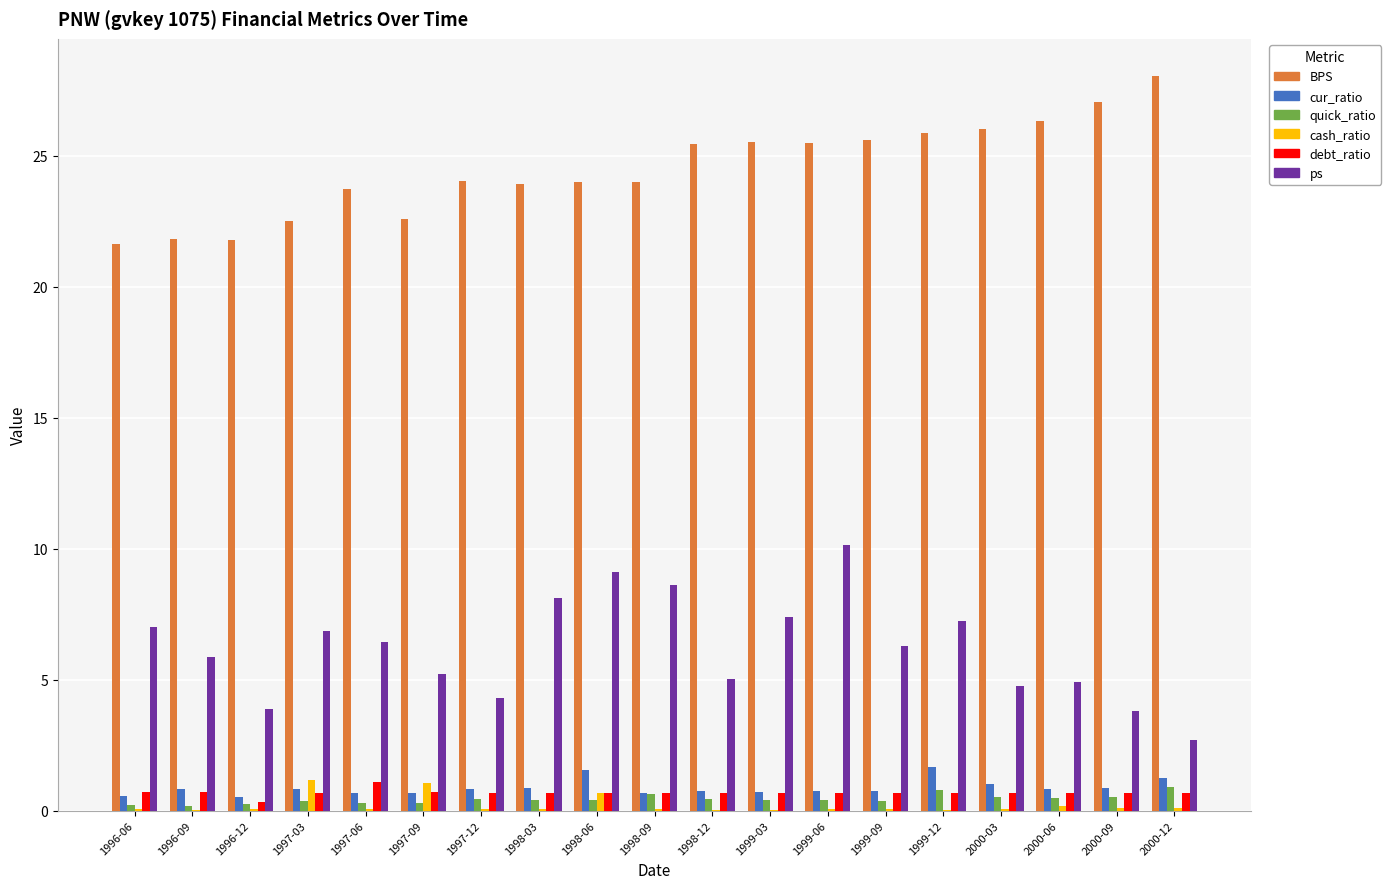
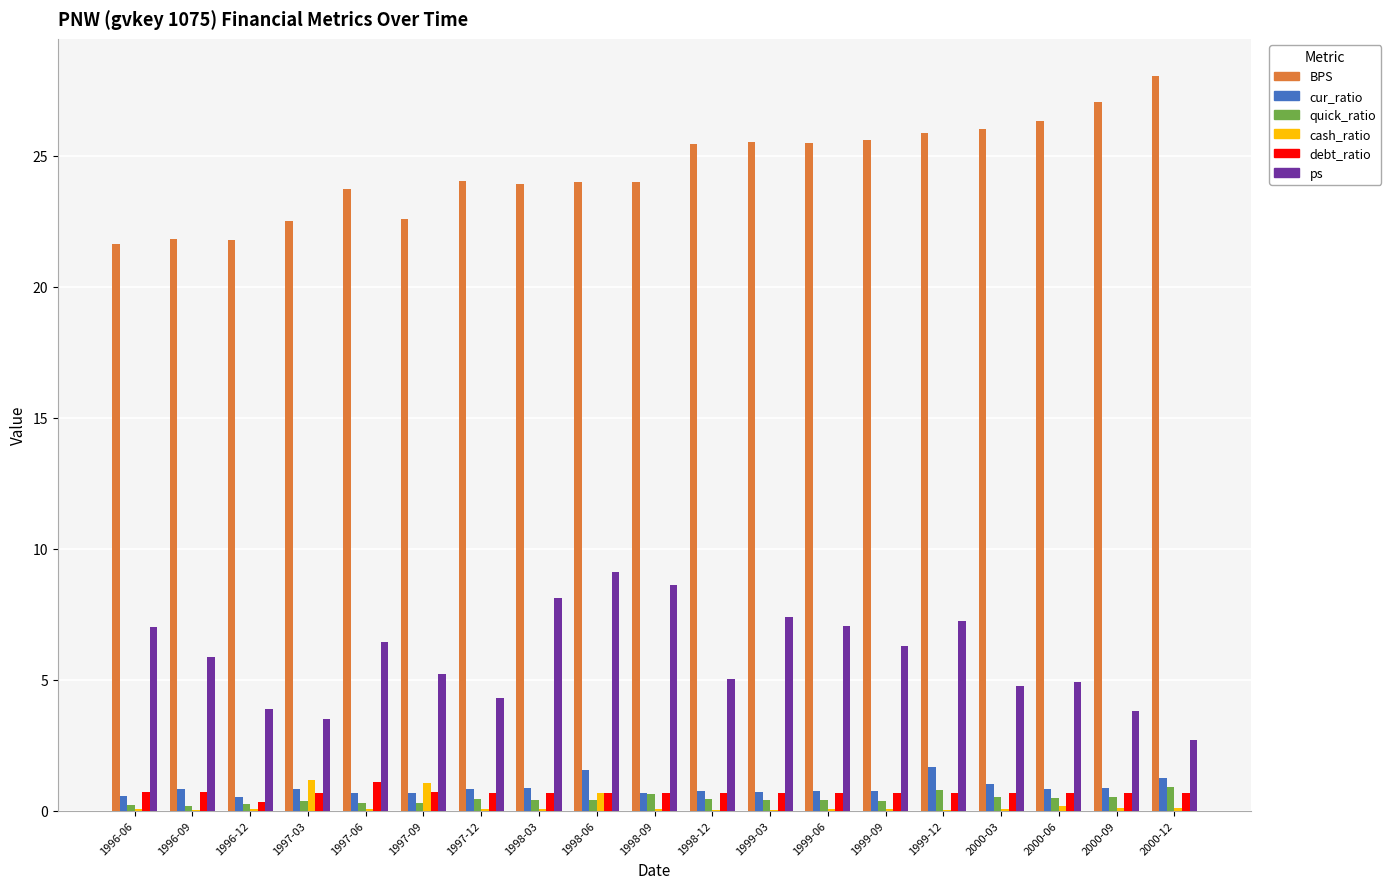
ps, 1997-03: 6.9 -> 3.5
ps, 1999-06: 10.2 -> 7.0
